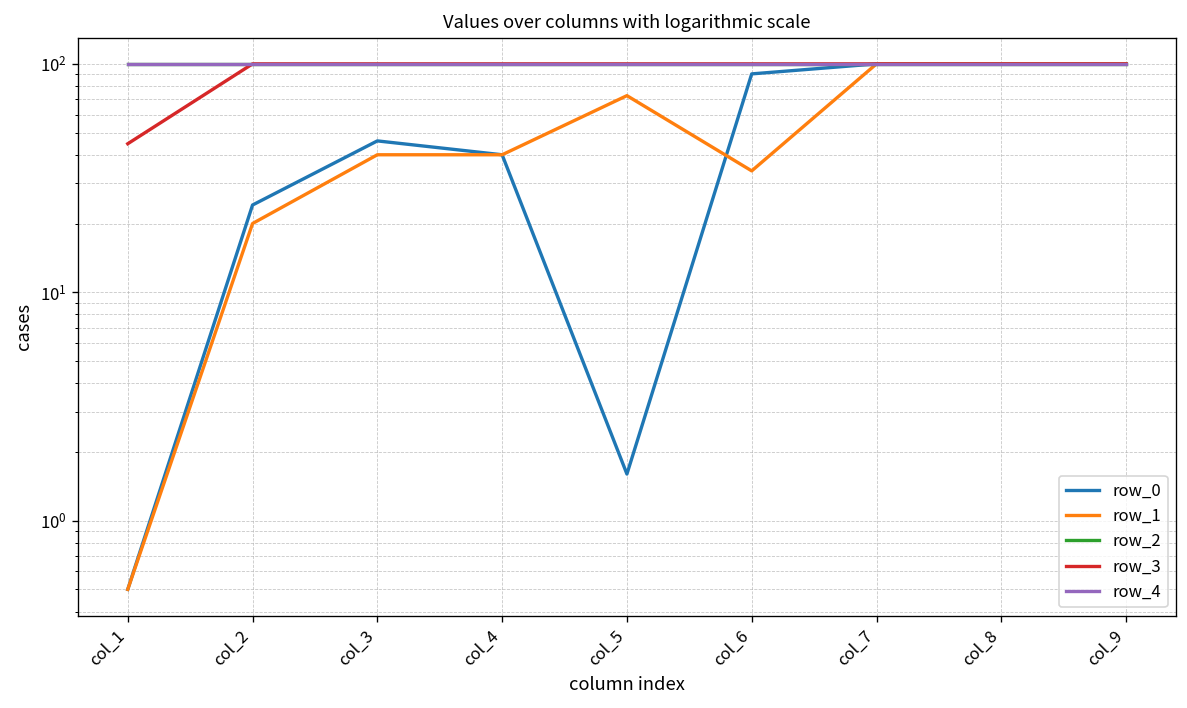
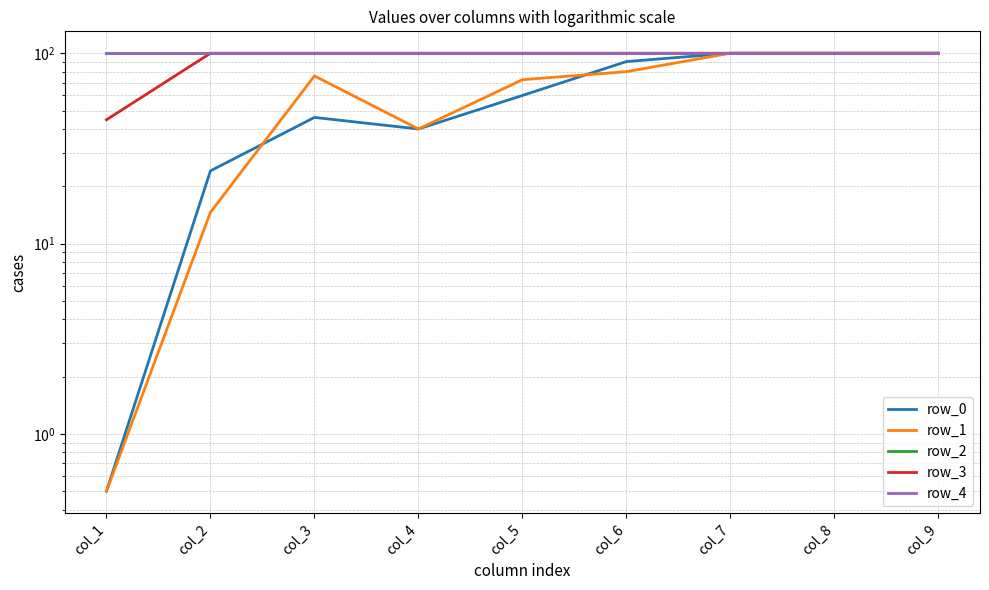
row_1, col_2: 20 -> 15
row_1, col_3: 40 -> 76
row_0, col_5: 1.6 -> 60
row_1, col_6: 34 -> 80
